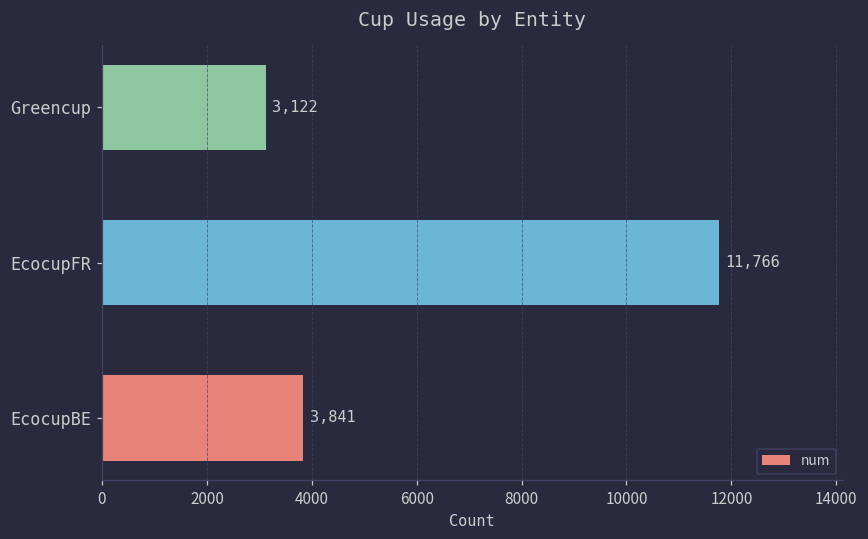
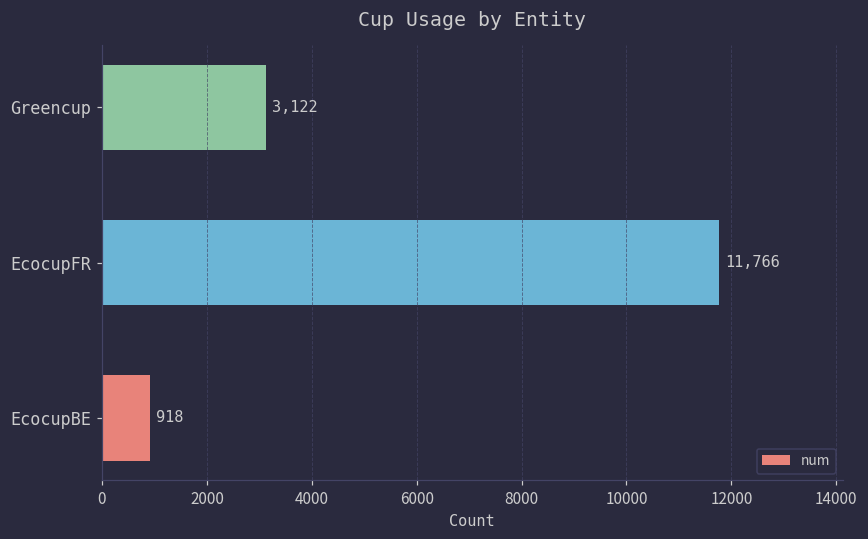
EcocupBE: 3,841 -> 918
